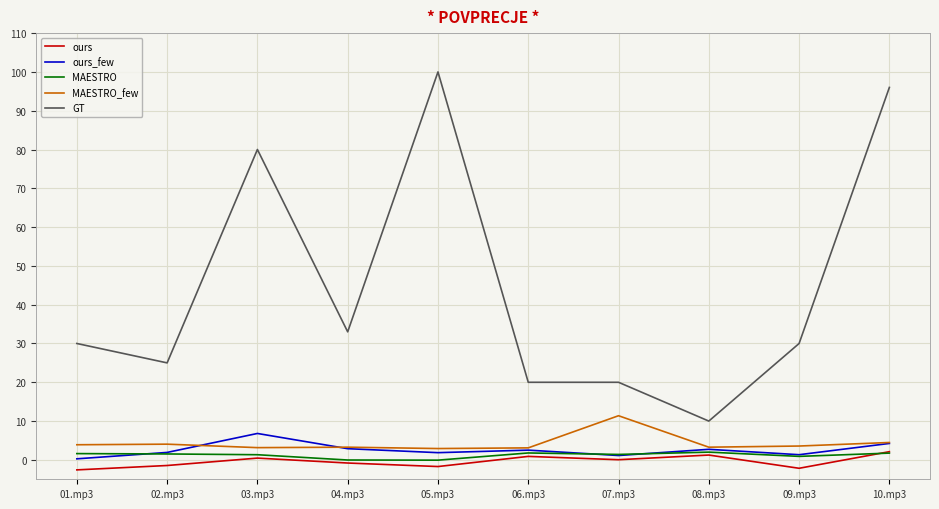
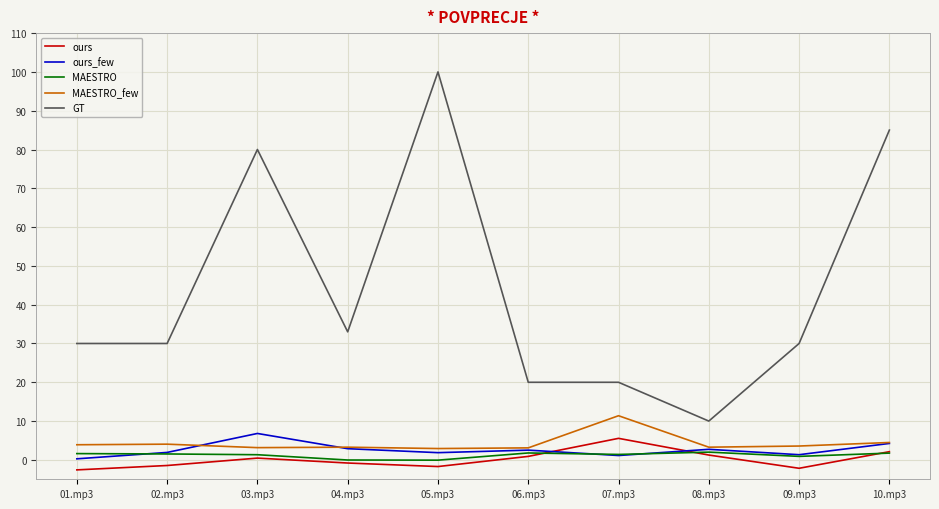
GT, 02.mp3: 25 -> 30
ours, 07.mp3: 0 -> 6
GT, 10.mp3: 96 -> 85
